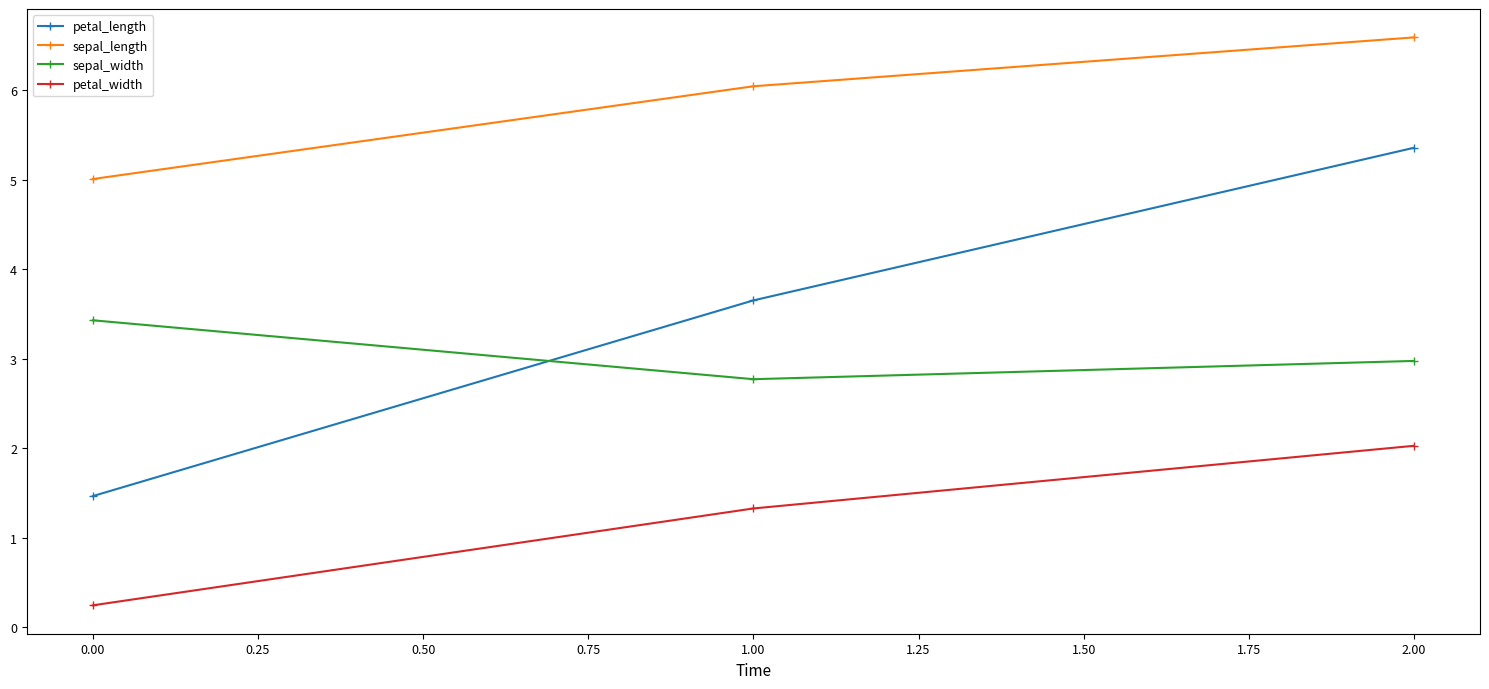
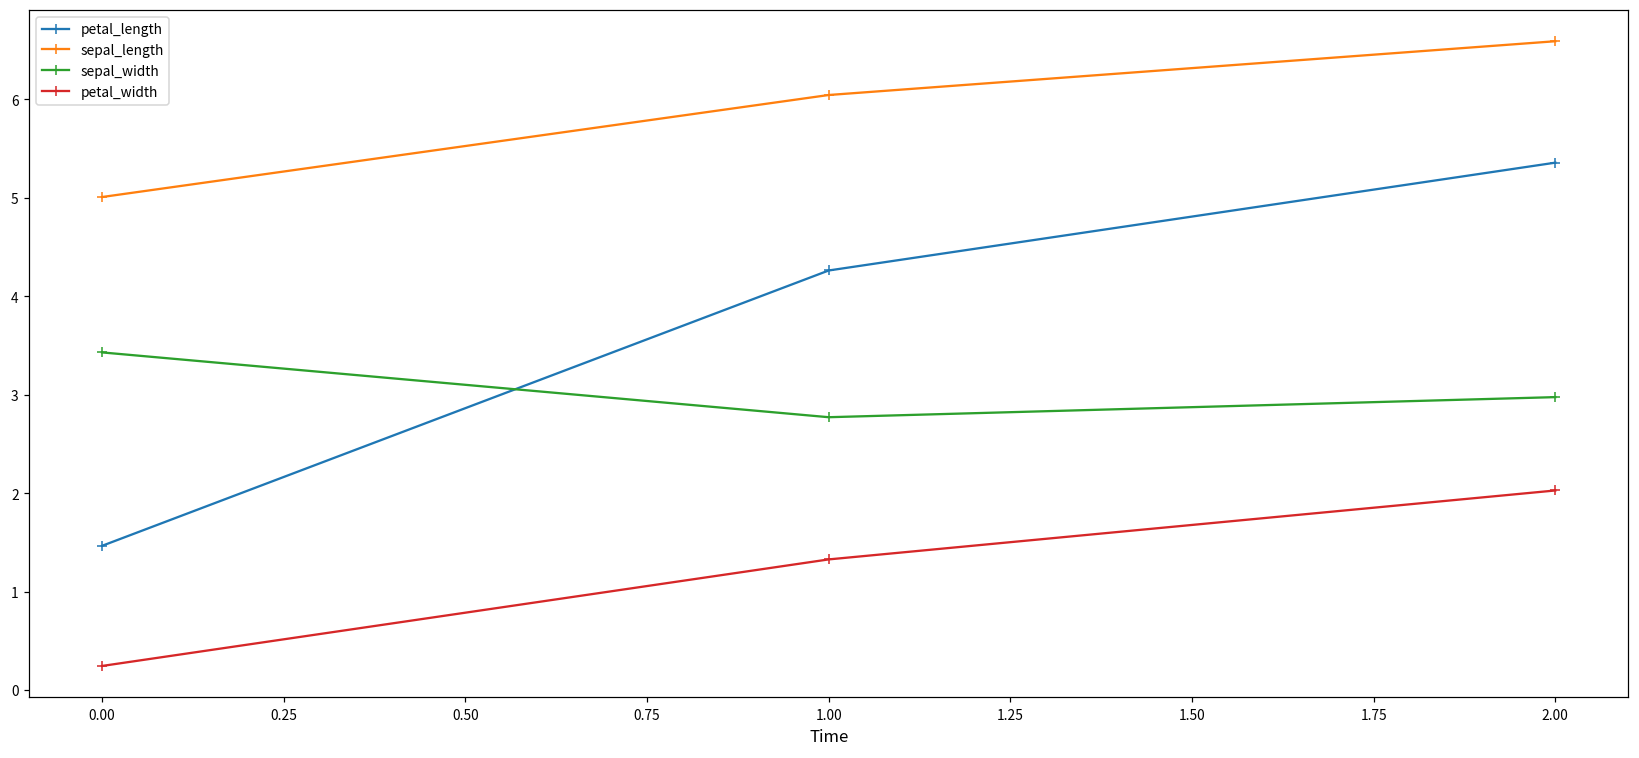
petal_length, 1.00: 3.7 -> 4.3
